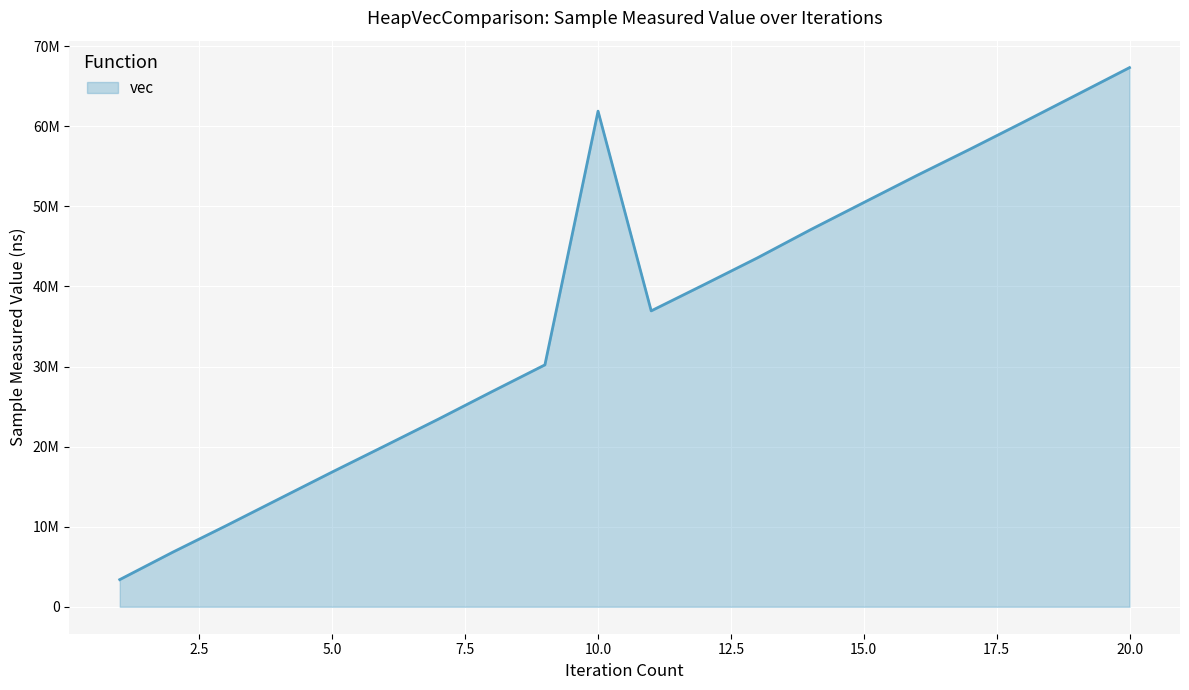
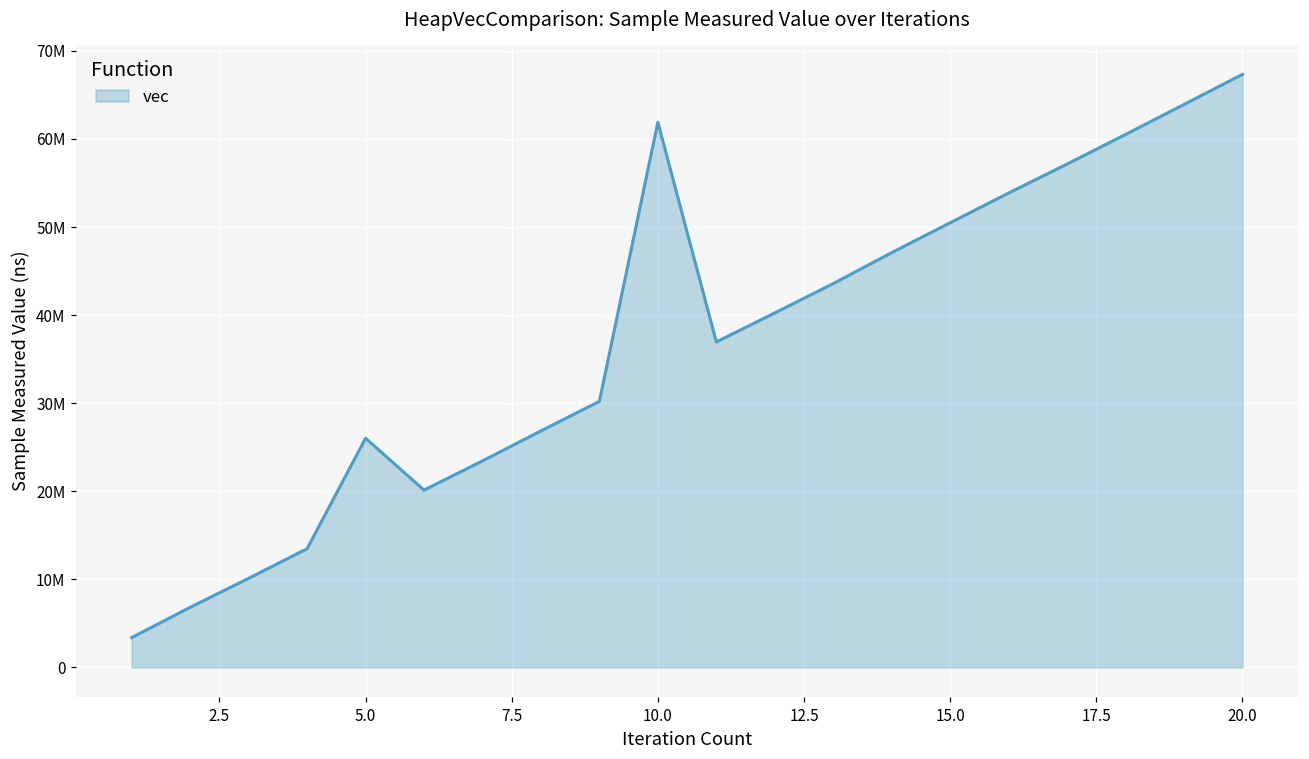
5.0: 17000000 -> 26000000
